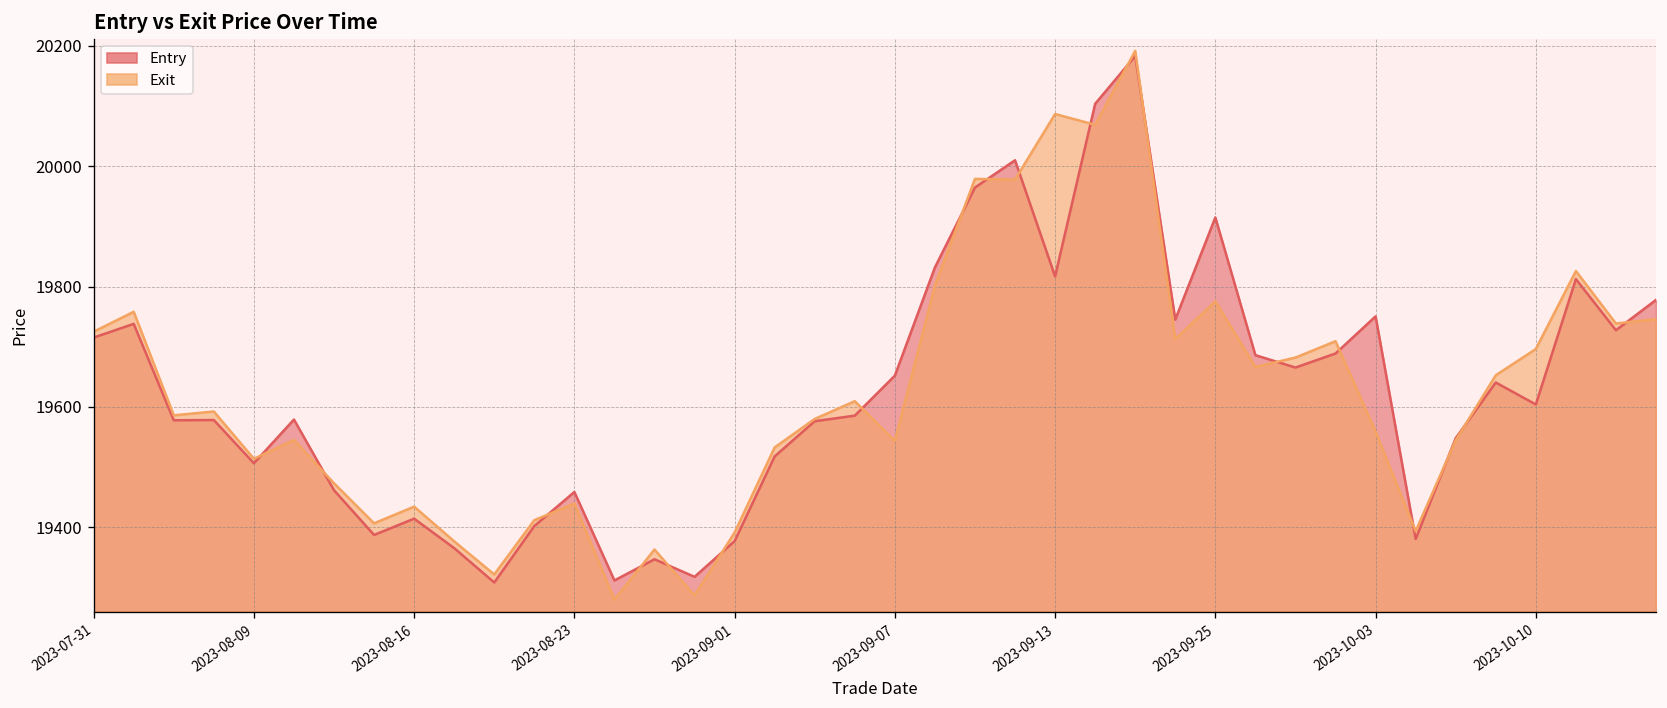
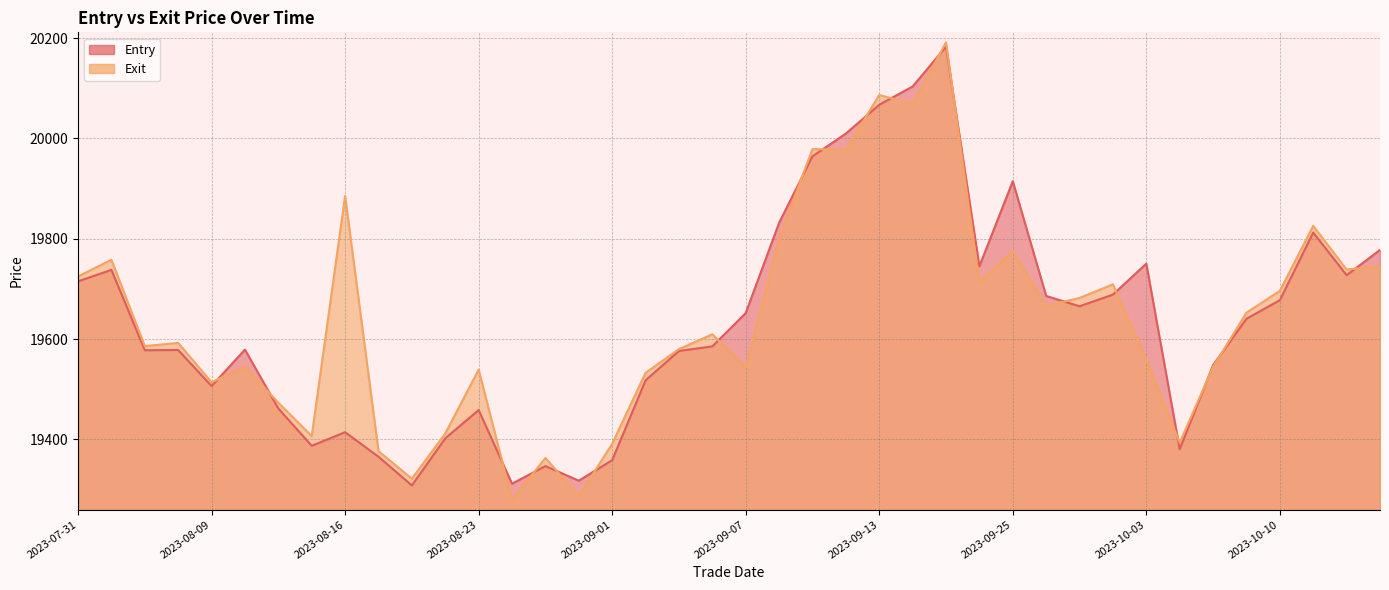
Exit, 2023-08-16: 19430 -> 19890
Exit, 2023-08-23: 19440 -> 19540
Entry, 2023-09-01: 19380 -> 19360
Entry, 2023-09-13: 19820 -> 20070
Entry, 2023-10-10: 19600 -> 19680
